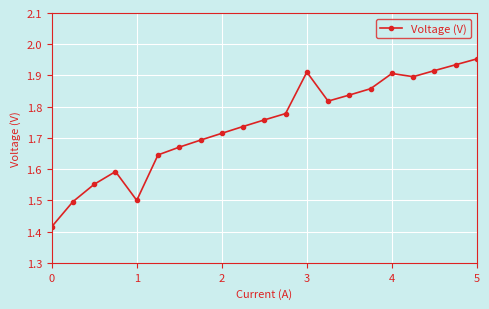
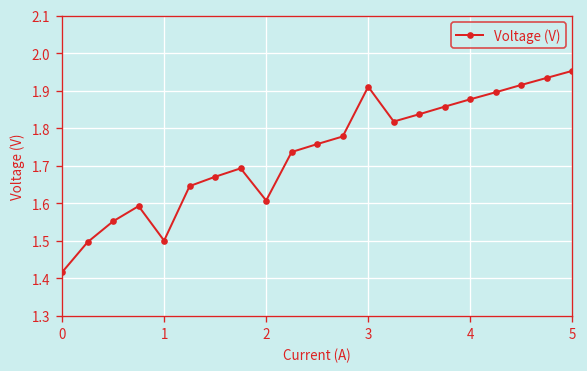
2: 1.71 -> 1.61
4: 1.91 -> 1.88
